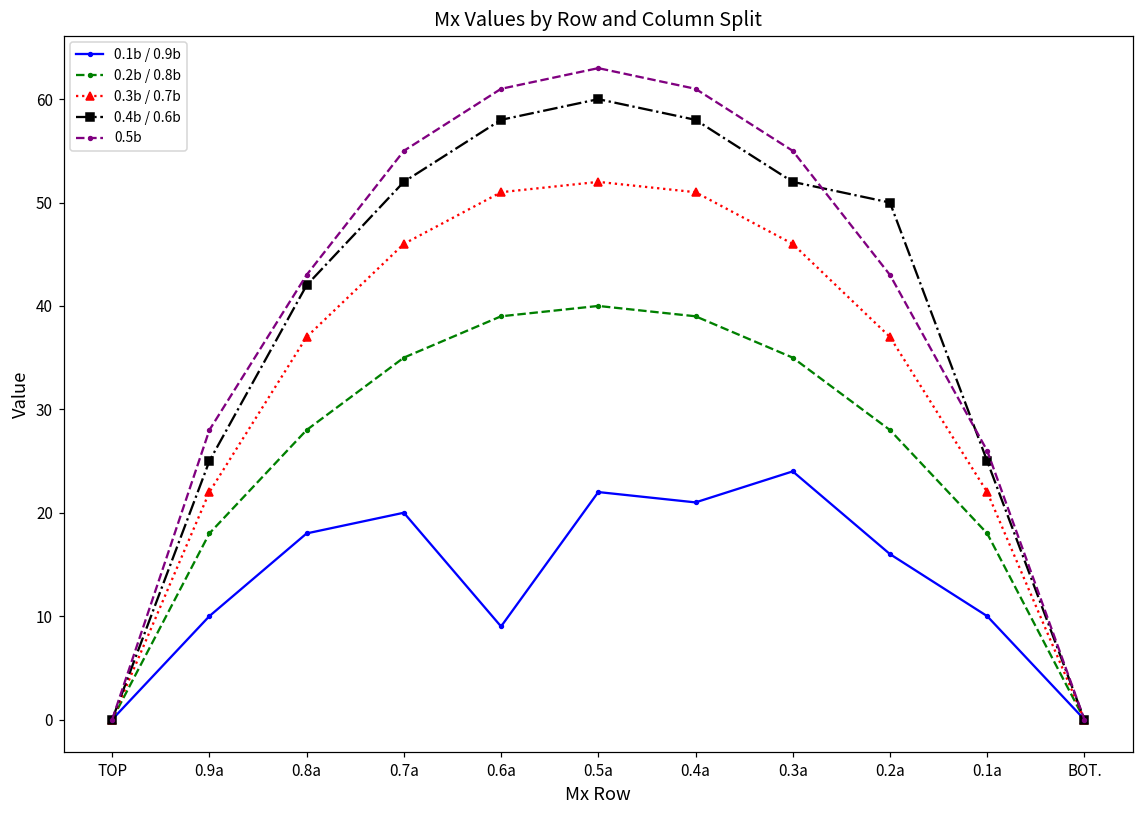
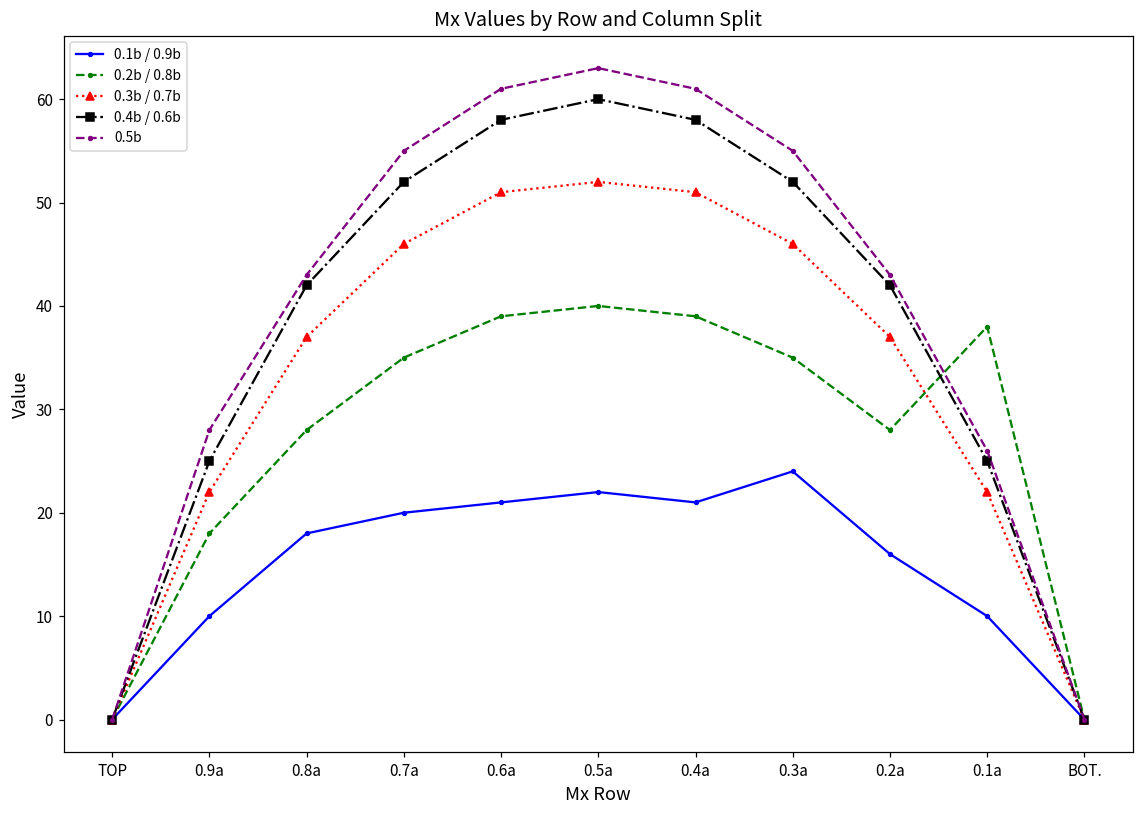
0.1b / 0.9b, 0.6a: 9 -> 21
0.4b / 0.6b, 0.2a: 50 -> 42
0.2b / 0.8b, 0.1a: 18 -> 38
